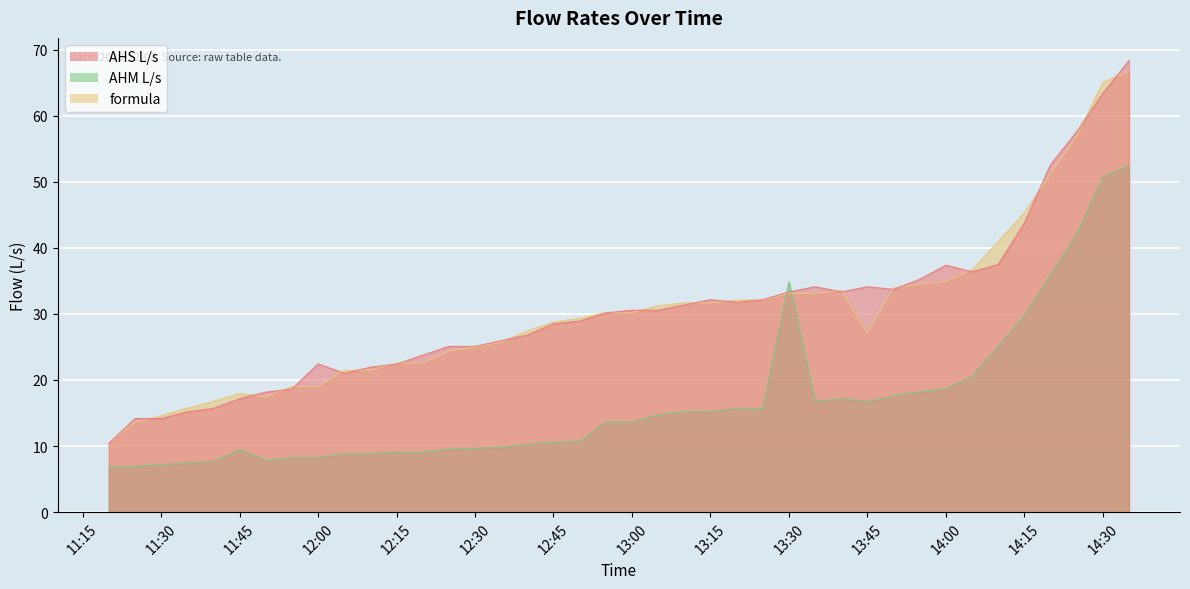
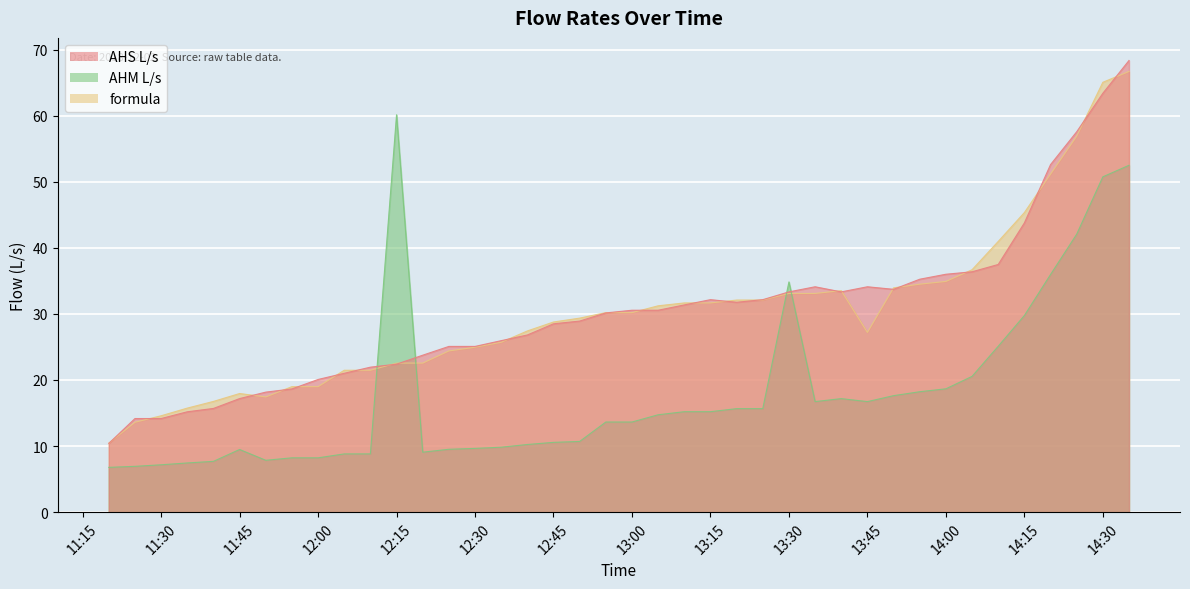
AHS L/s, 12:00: 22 -> 20
AHM L/s, 12:15: 9 -> 60
AHS L/s, 14:00: 37 -> 36
